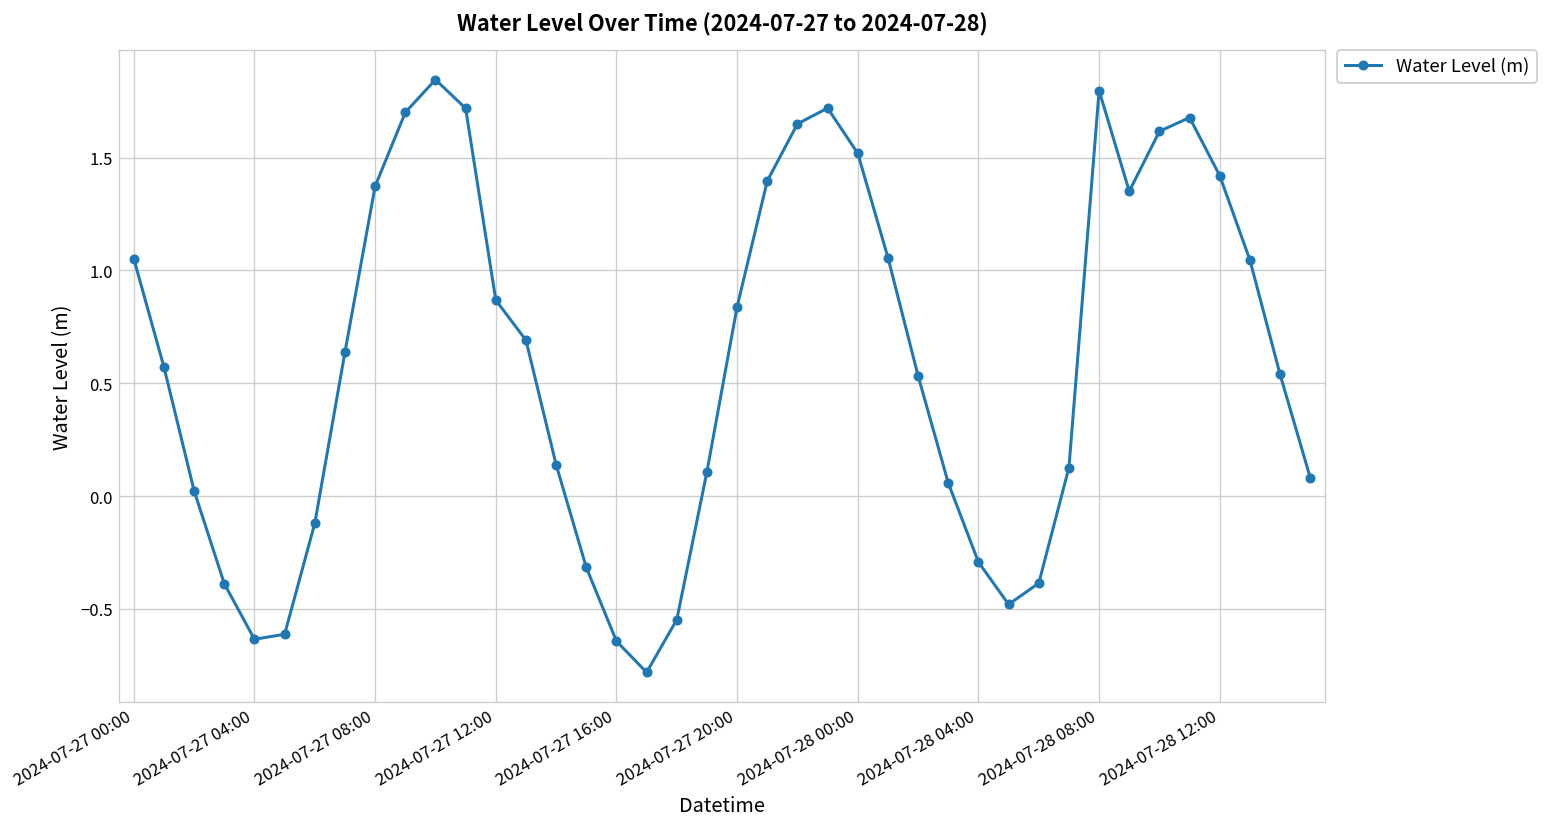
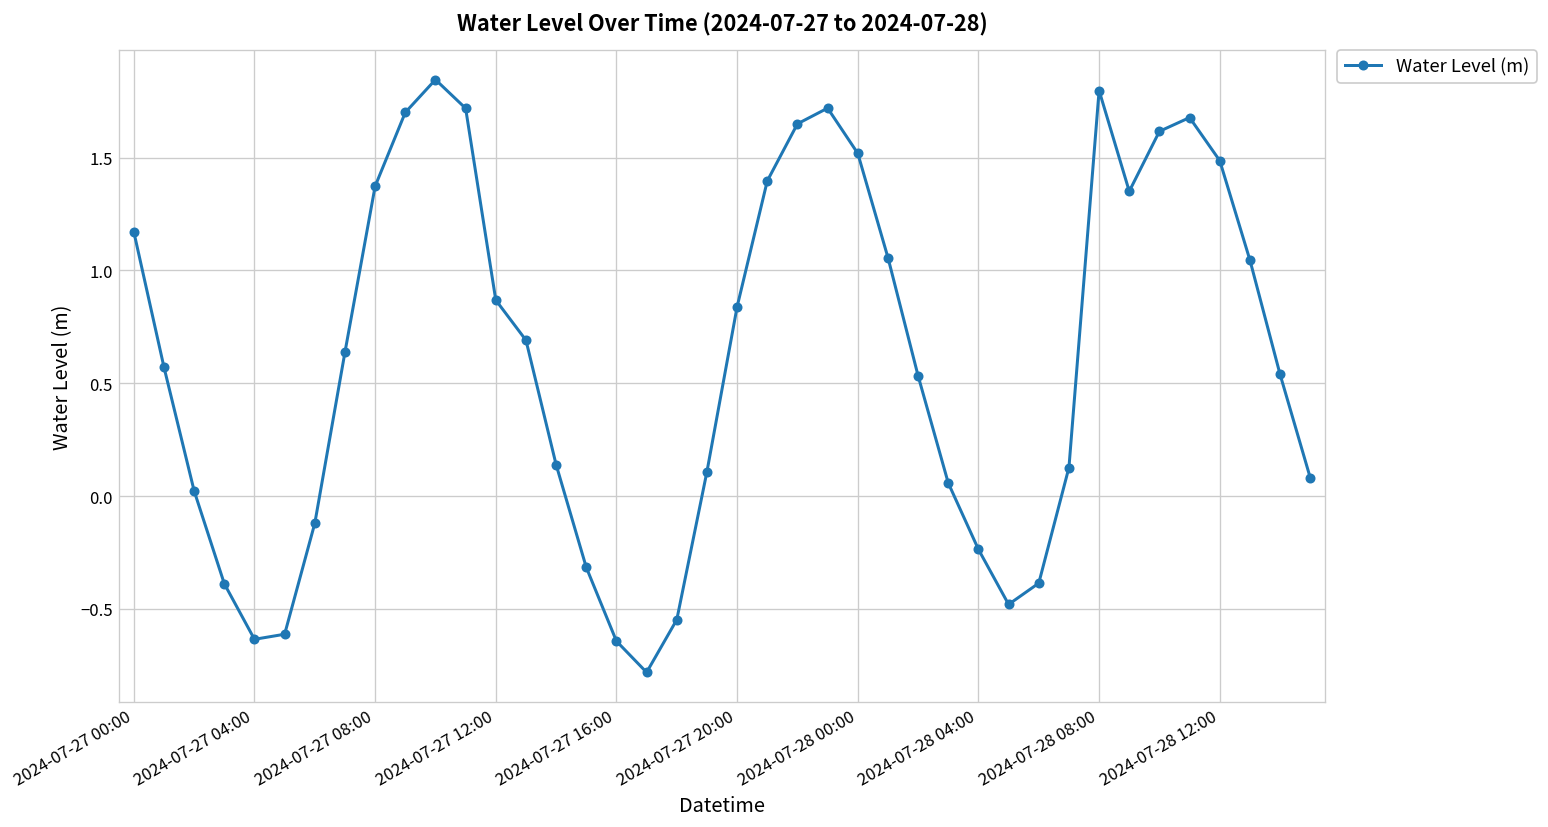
2024-07-27 00:00: 1.05 -> 1.17
2024-07-28 04:00: -0.29 -> -0.24
2024-07-28 12:00: 1.42 -> 1.49
